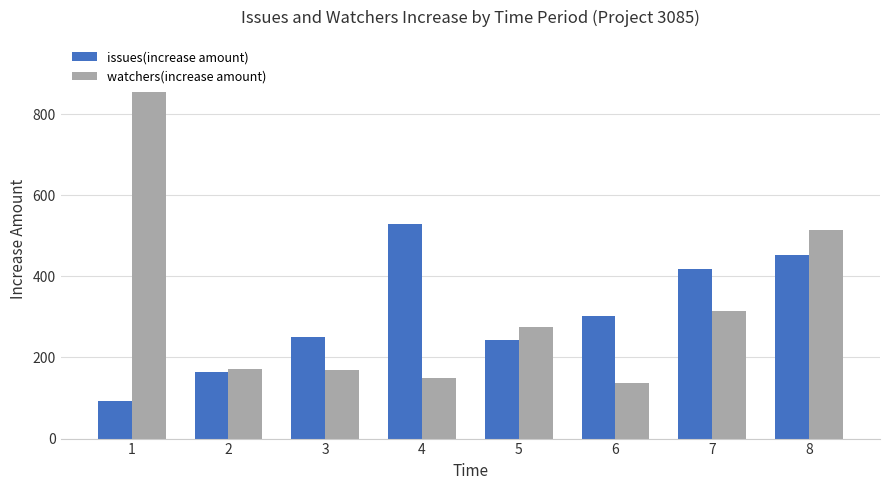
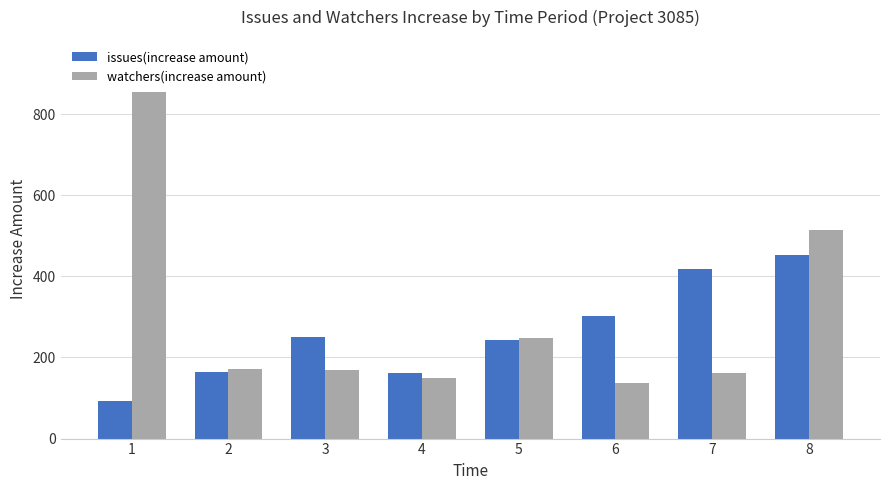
issues(increase amount), 4: 530 -> 160
watchers(increase amount), 5: 280 -> 250
watchers(increase amount), 7: 310 -> 160
